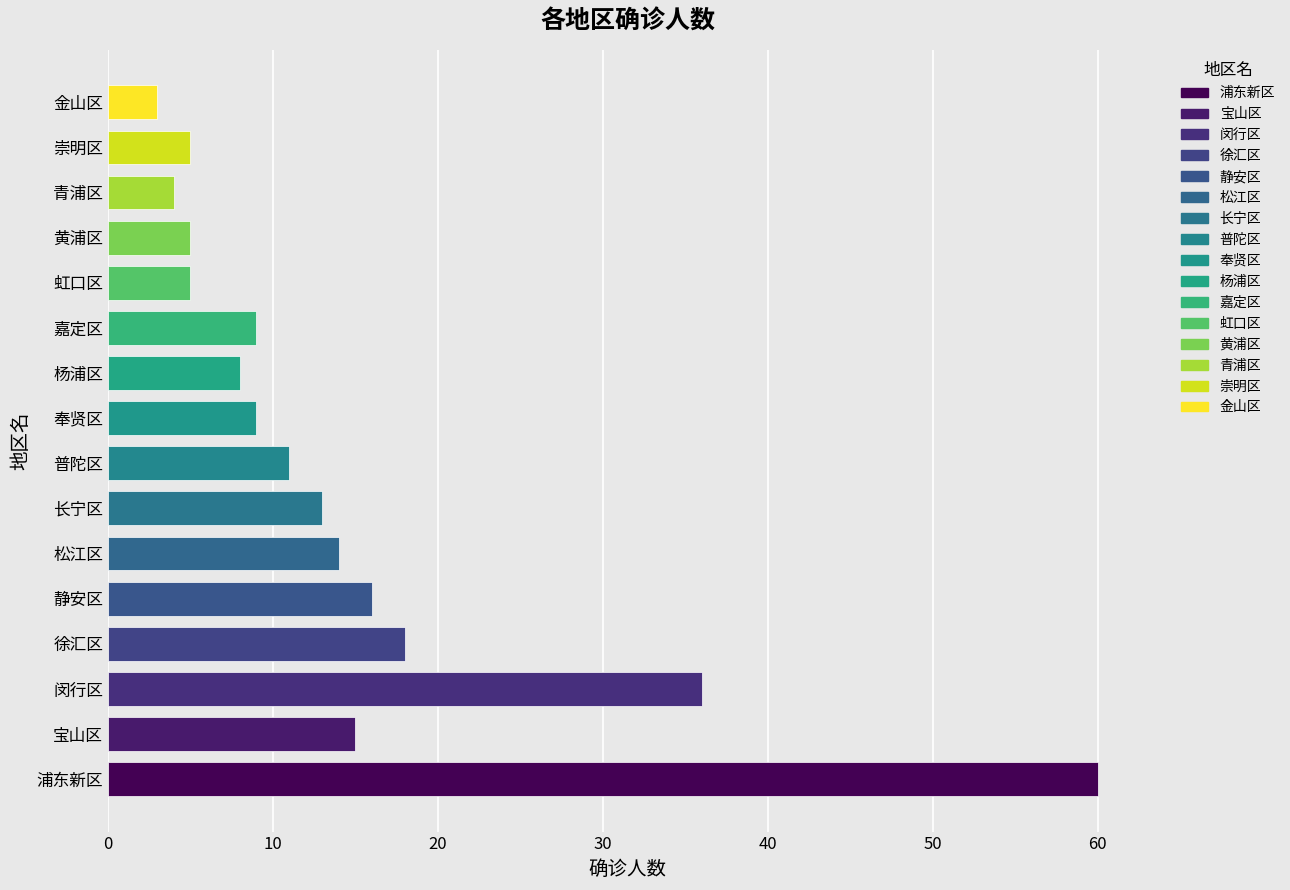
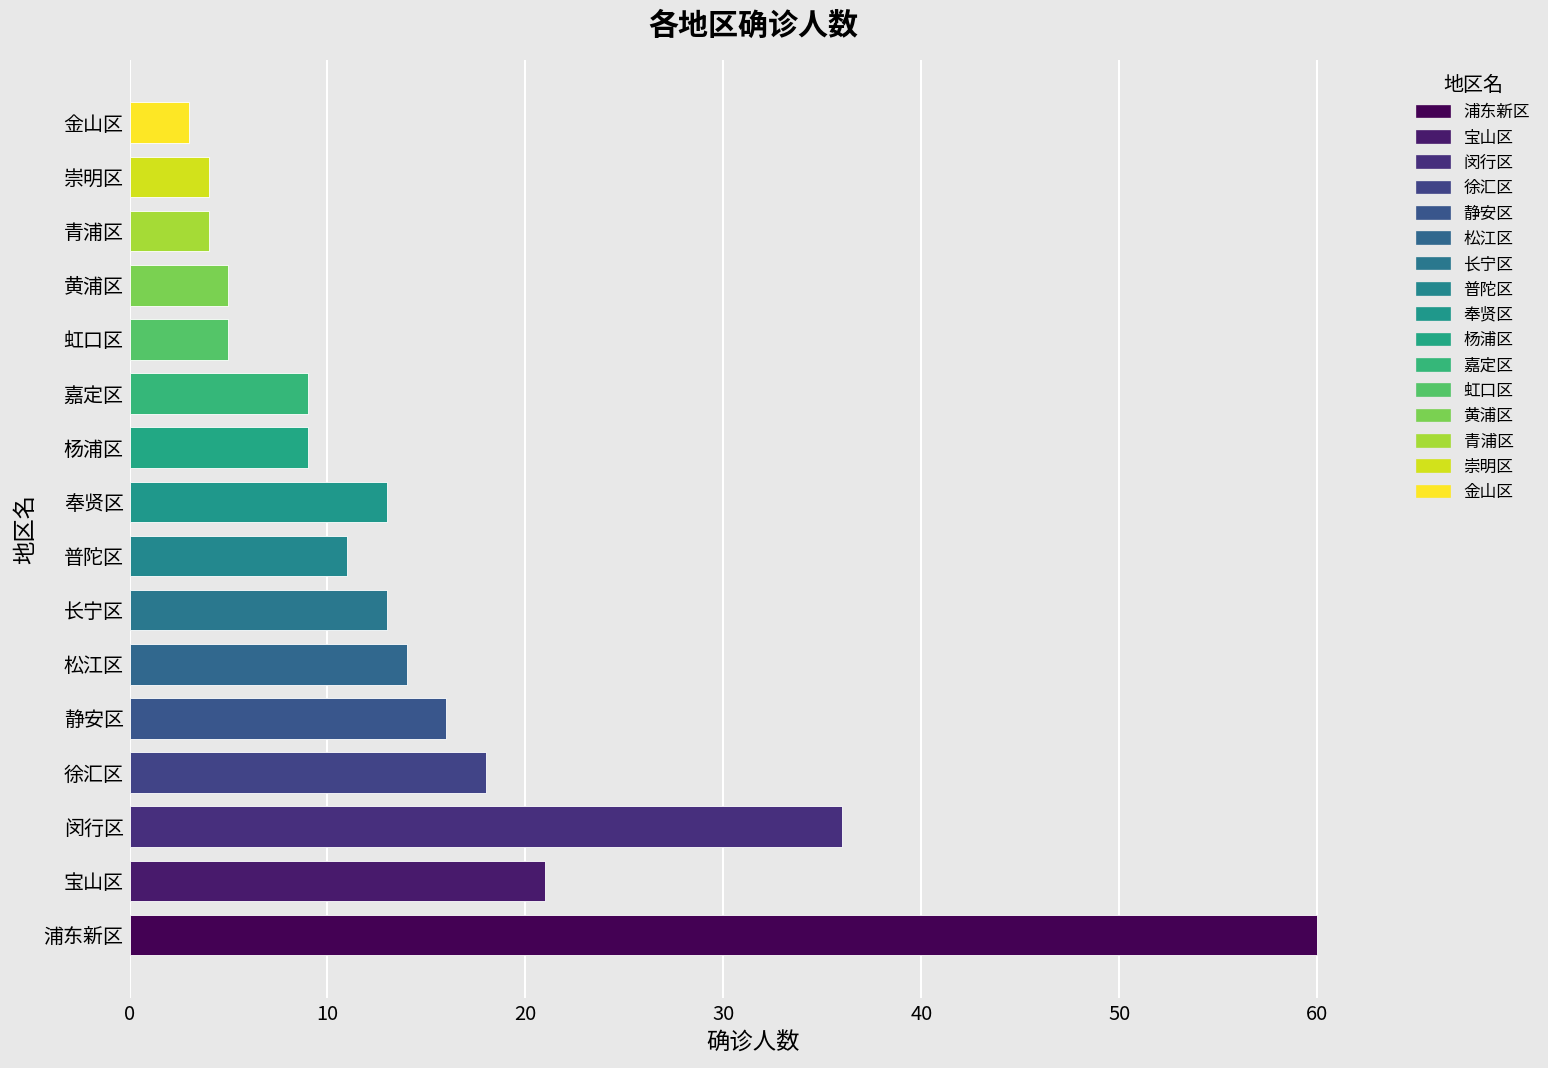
崇明区: 5 -> 4
杨浦区: 8 -> 9
奉贤区: 9 -> 13
宝山区: 15 -> 21
